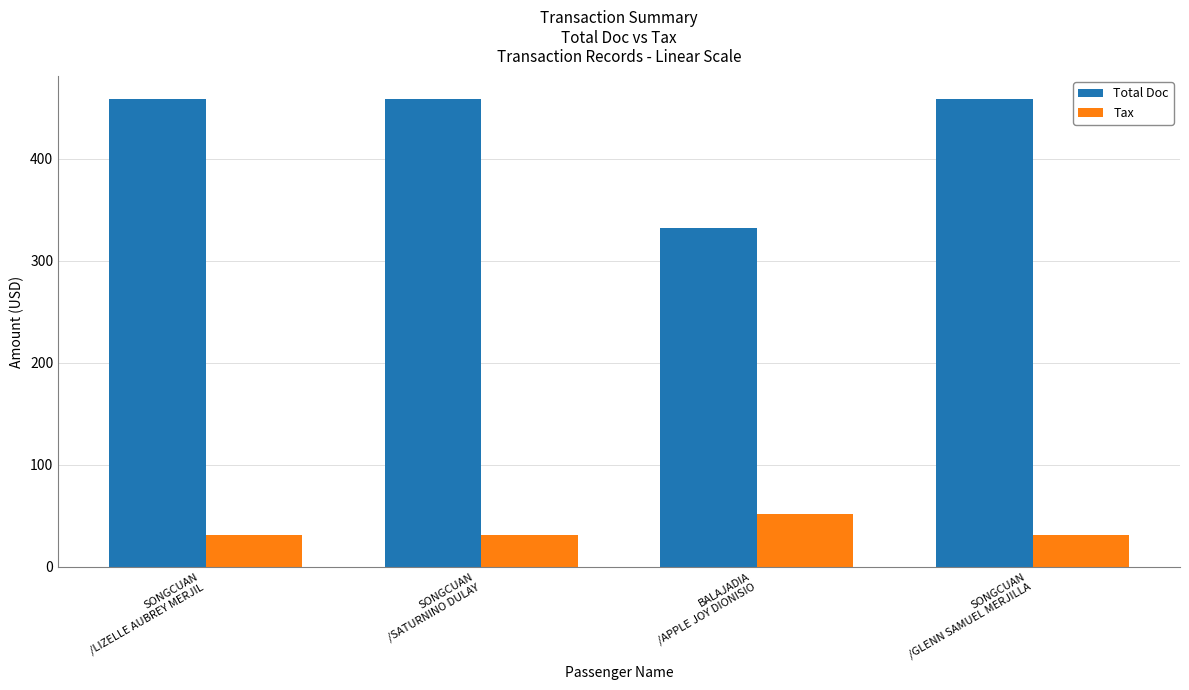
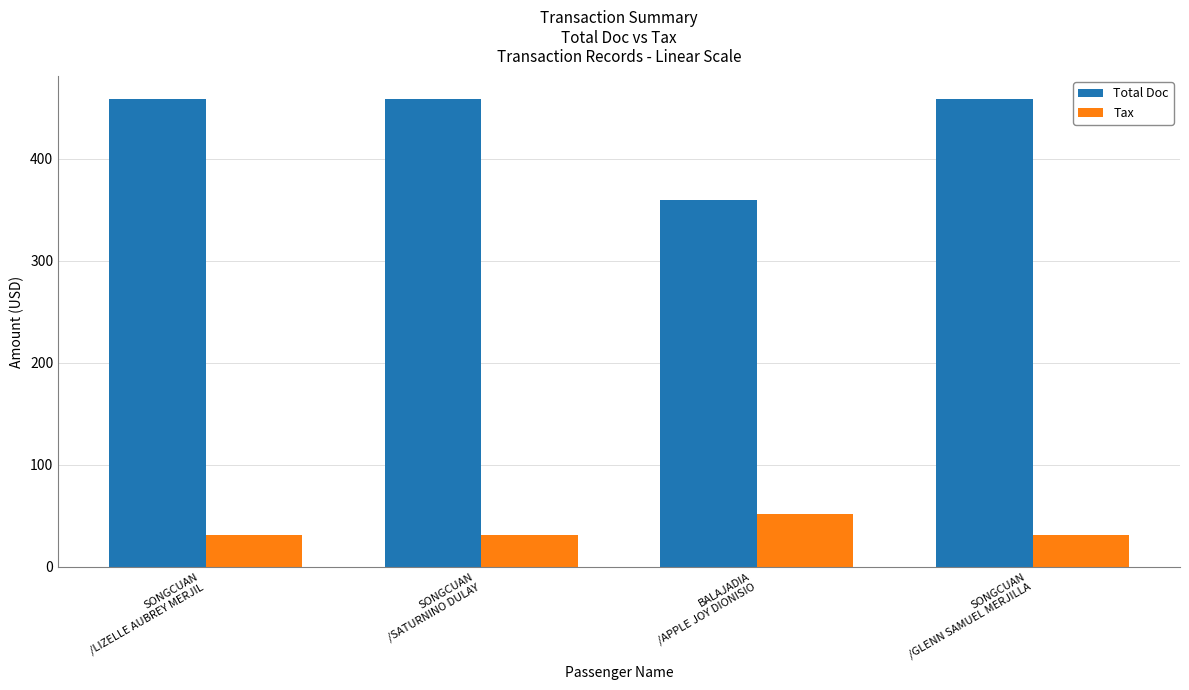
Total Doc, BALAJADIA /APPLE JOY DIONISIO: 332 -> 359
